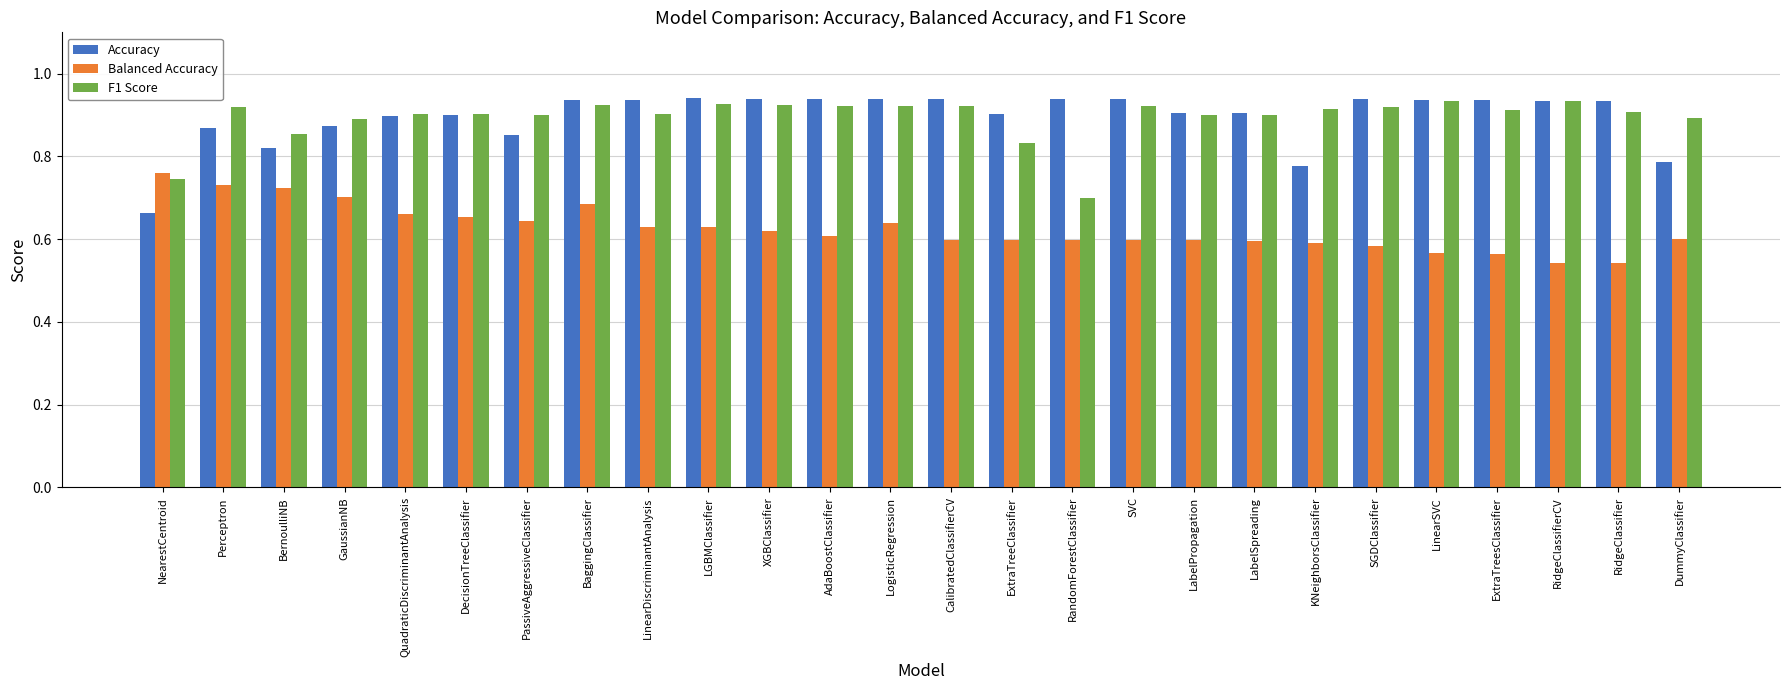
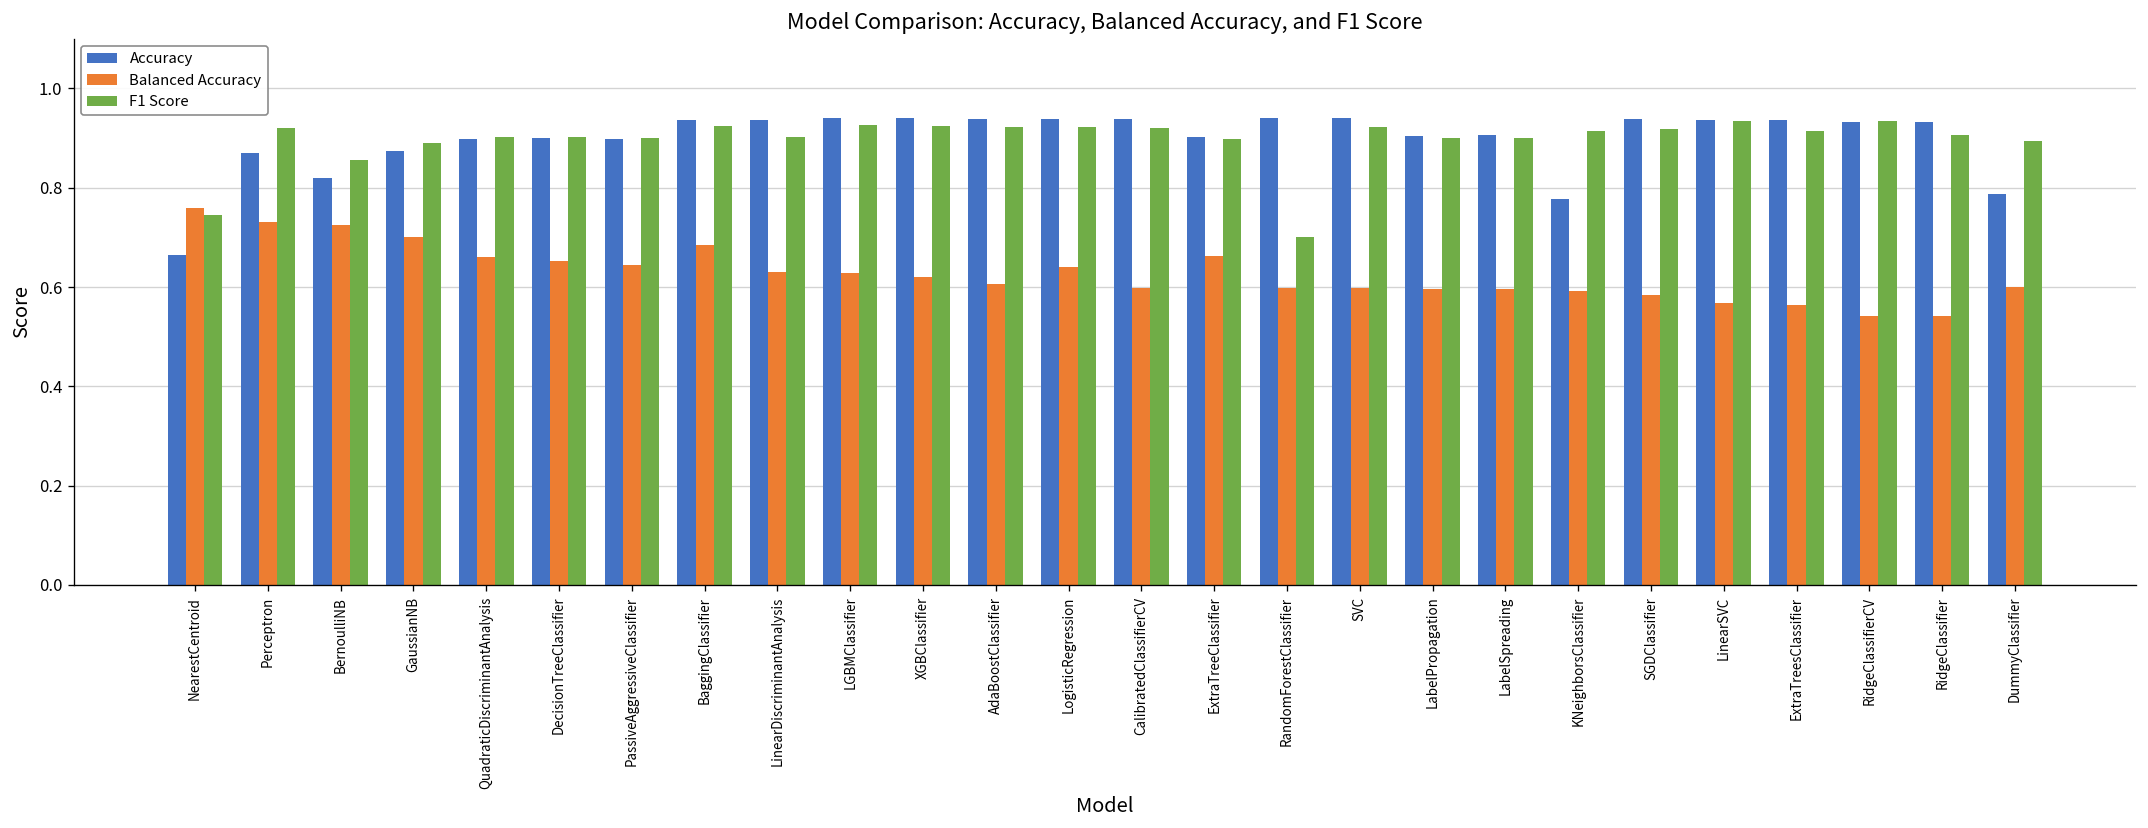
Accuracy, PassiveAggressiveClassifier: 0.85 -> 0.90
Balanced Accuracy, ExtraTreeClassifier: 0.60 -> 0.66
F1 Score, ExtraTreeClassifier: 0.83 -> 0.90
